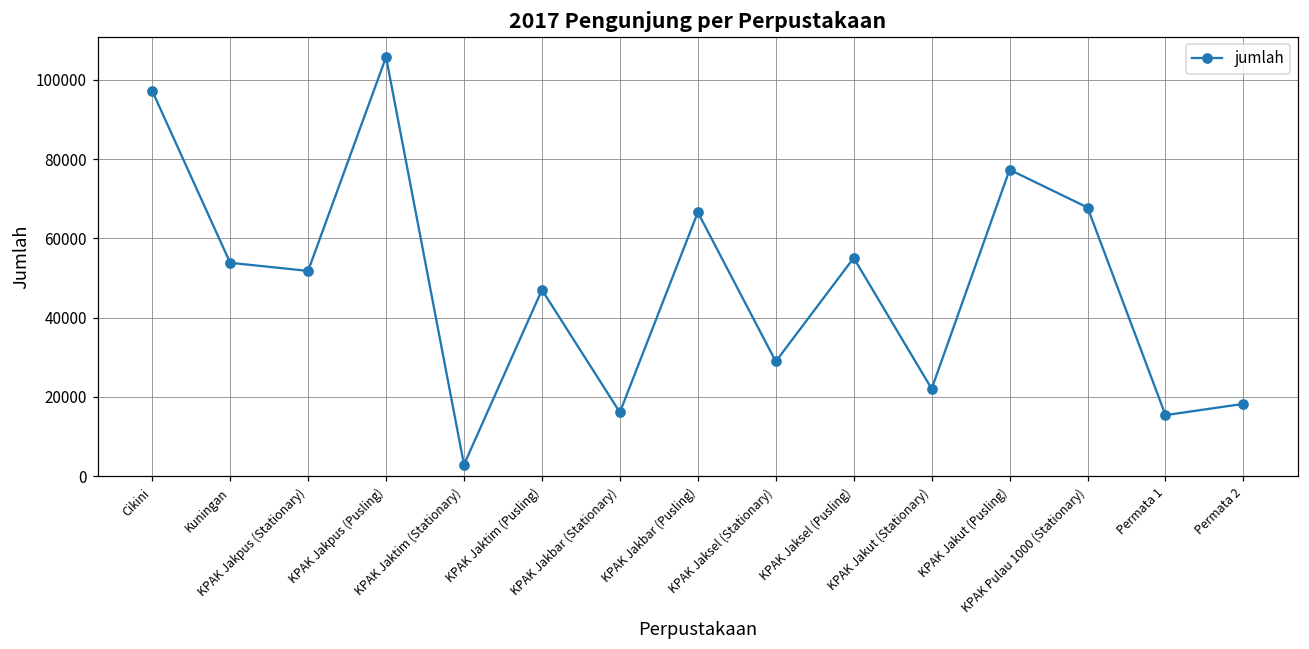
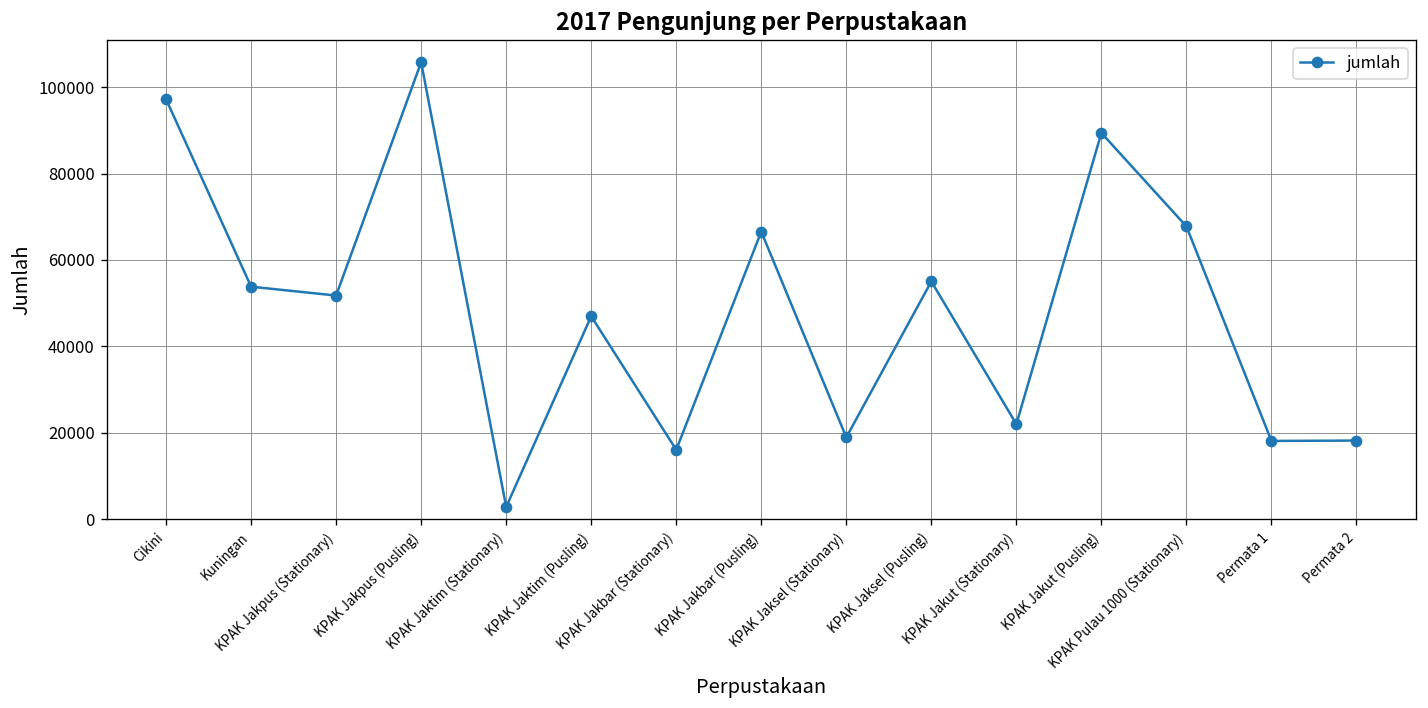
KPAK Jaksel (Stationary): 29000 -> 19000
KPAK Jakut (Pusling): 77000 -> 89000
Permata 1: 15000 -> 18000
